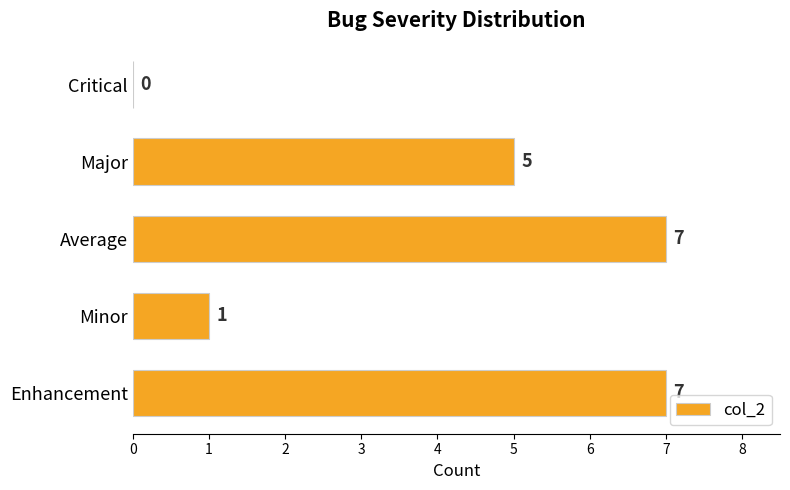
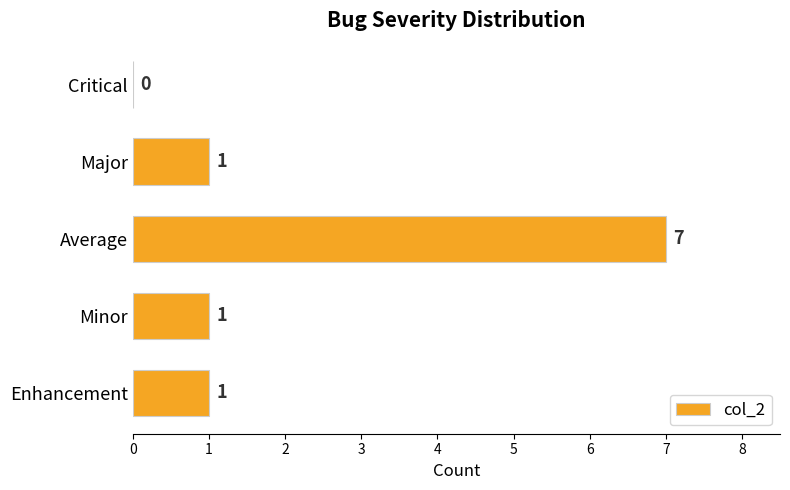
Major: 5 -> 1
Enhancement: 7 -> 1
